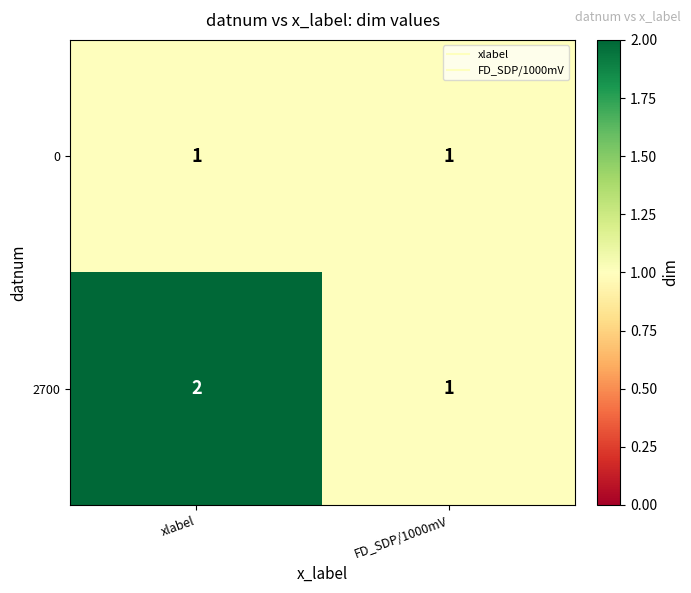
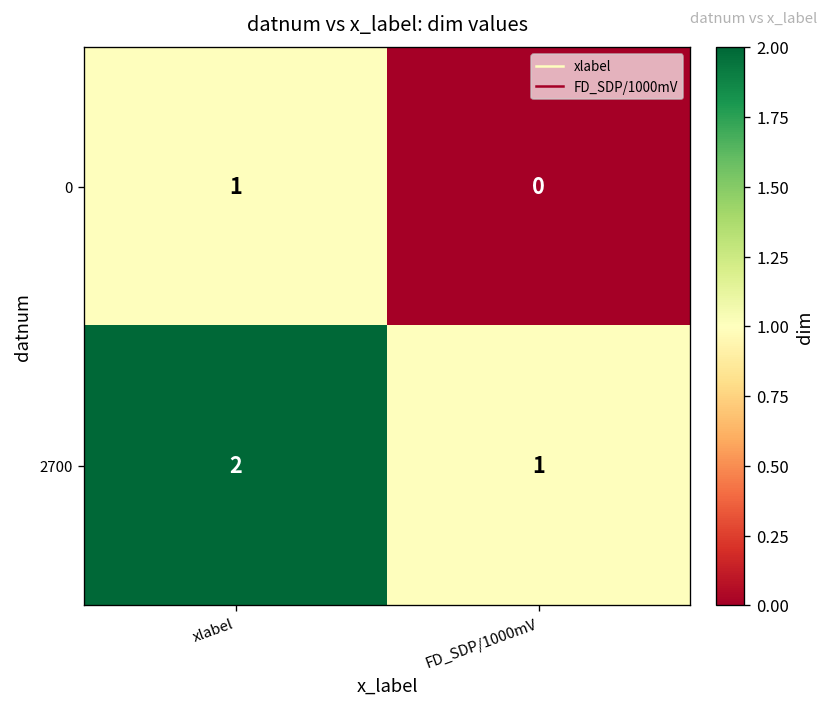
0, FD_SDP/1000mV: 1 -> 0
